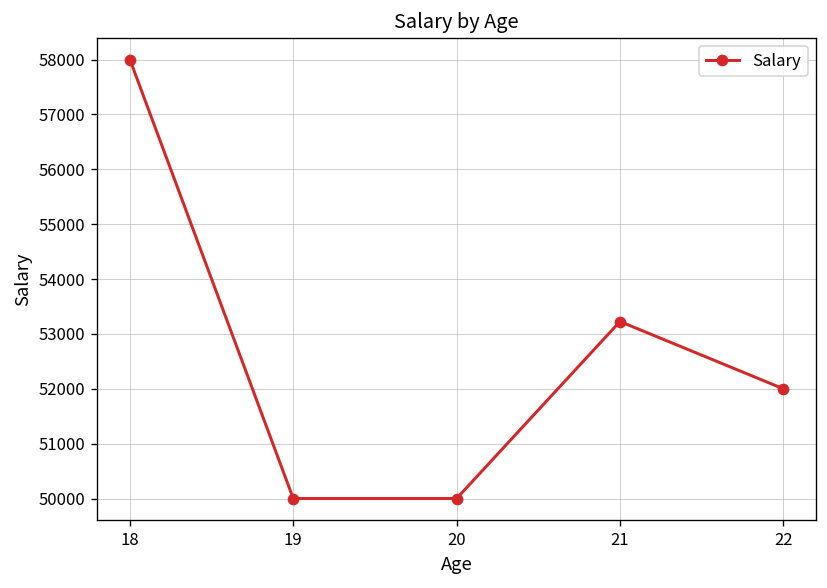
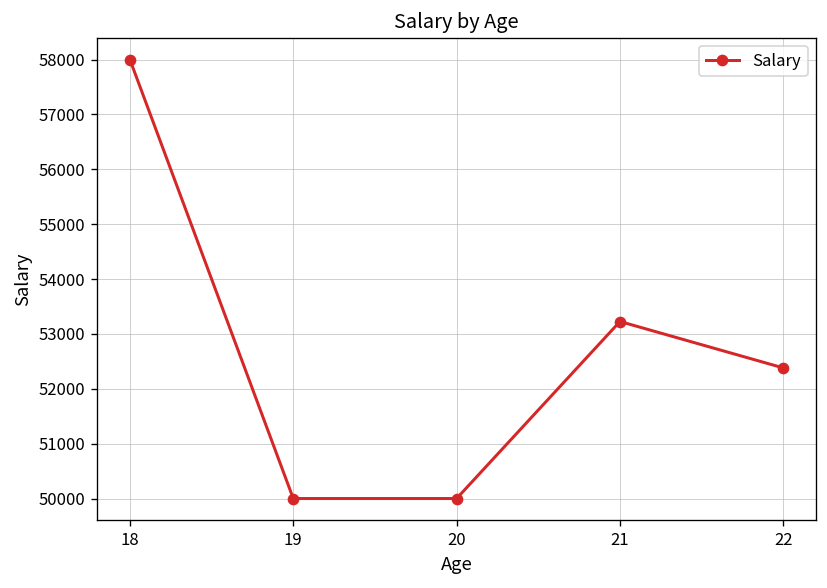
22: 52000 -> 52400
